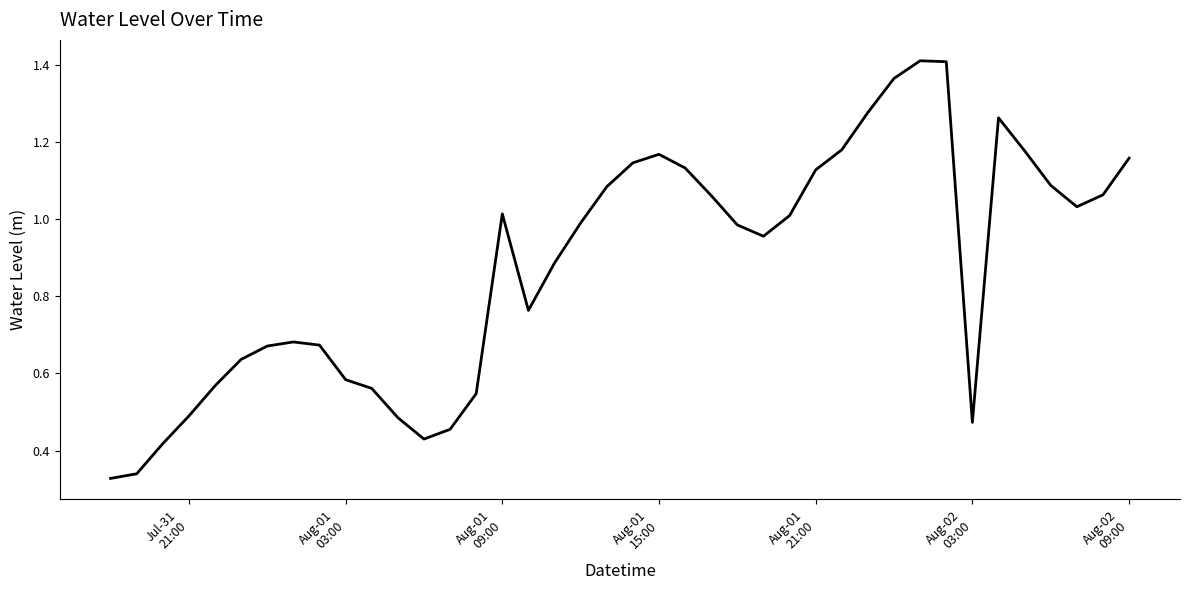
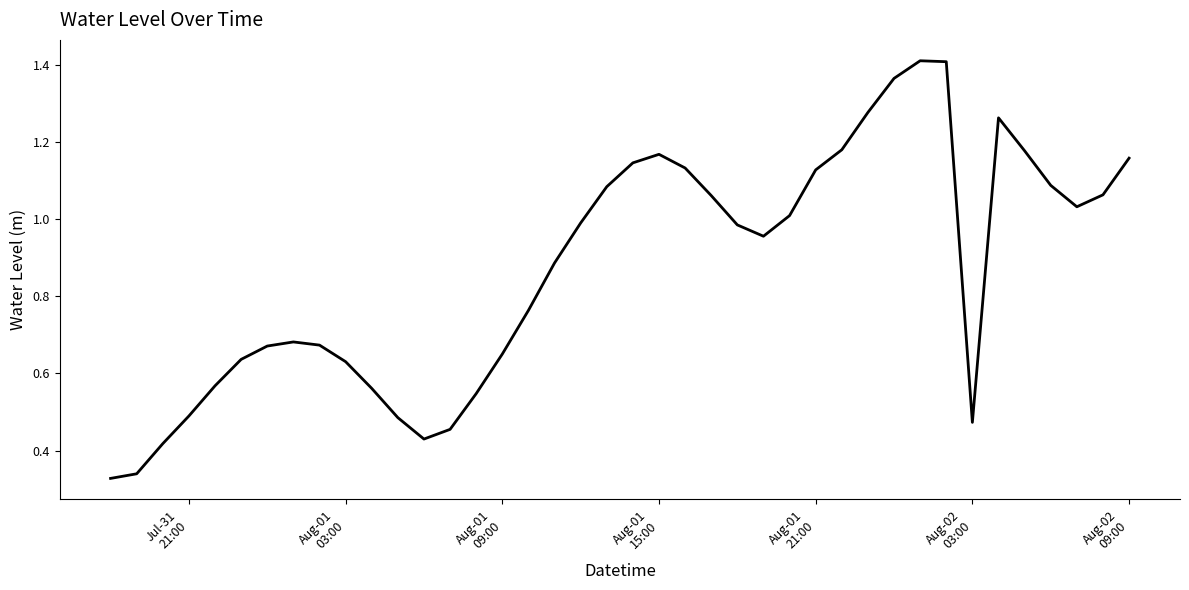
Aug-01 03:00: 0.58 -> 0.63
Aug-01 09:00: 1.01 -> 0.65
